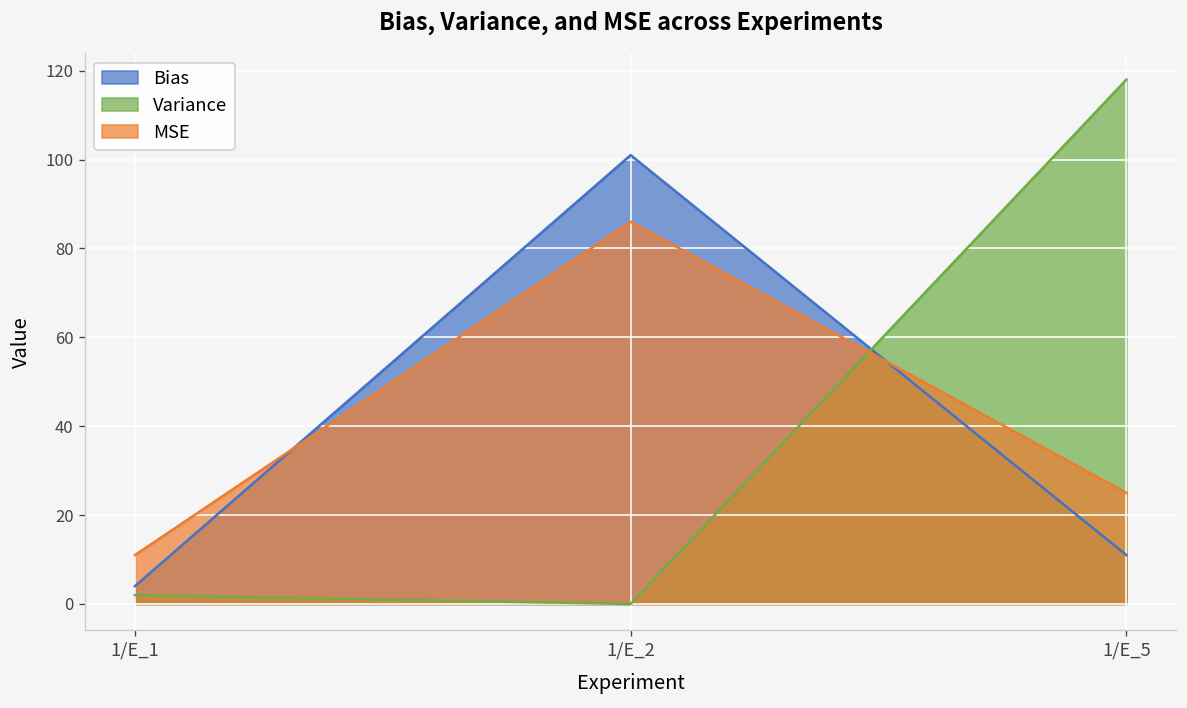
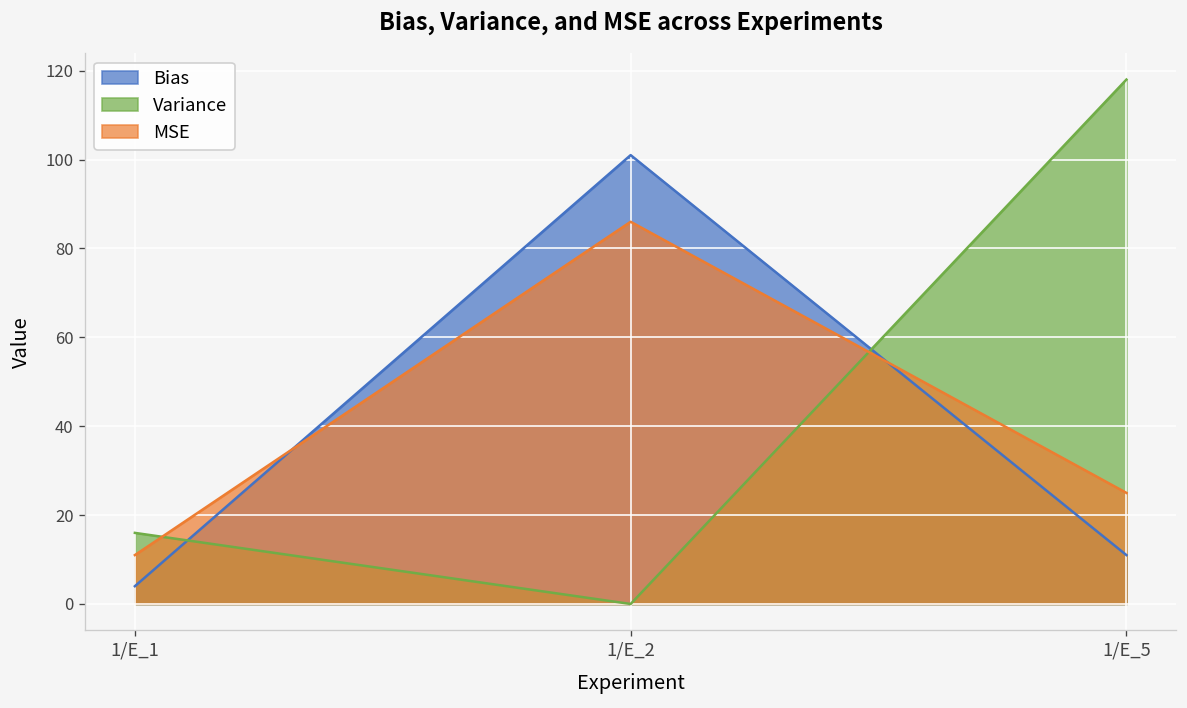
Variance, 1/E_1: 2 -> 16
